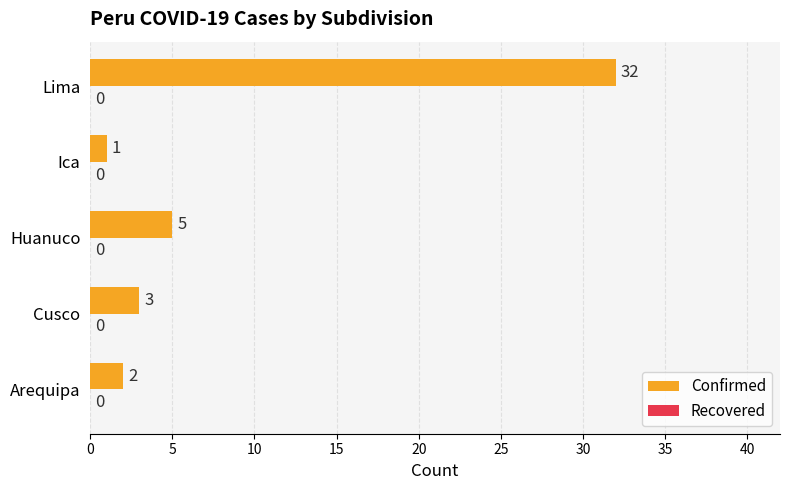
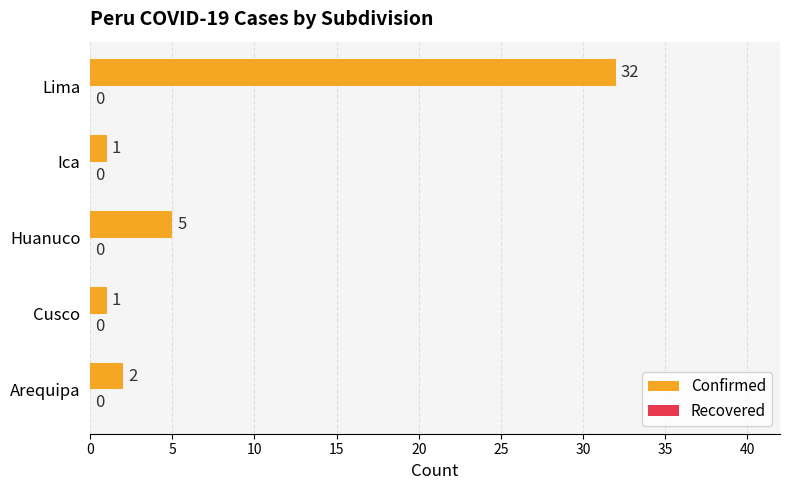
Confirmed, Cusco: 3 -> 1
